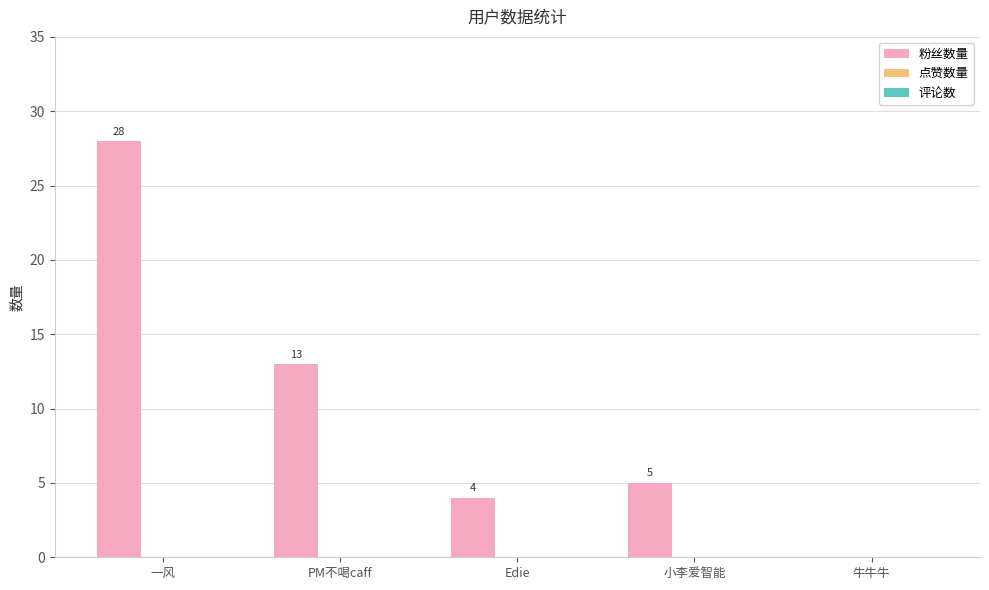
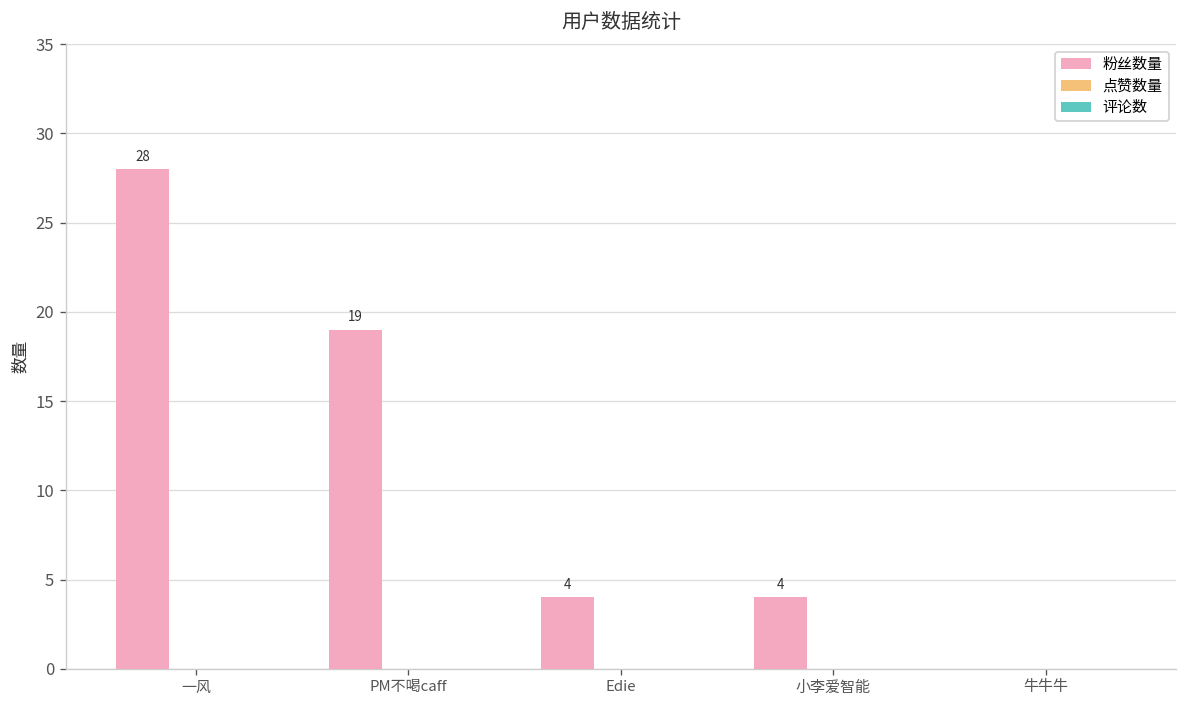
粉丝数量, PM不喝caff: 13 -> 19
粉丝数量, 小李爱智能: 5 -> 4
